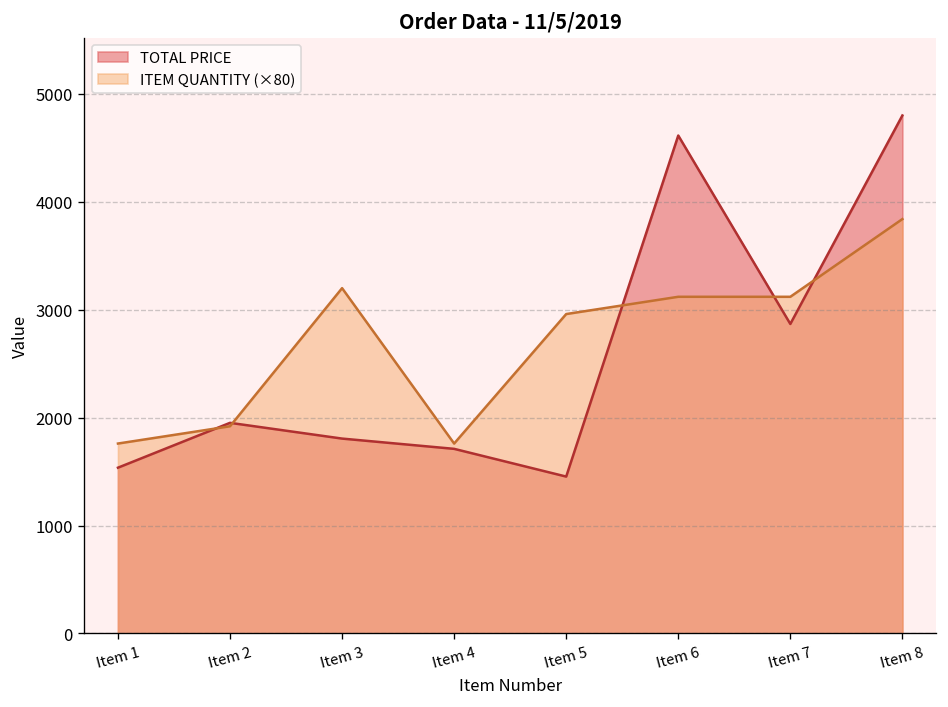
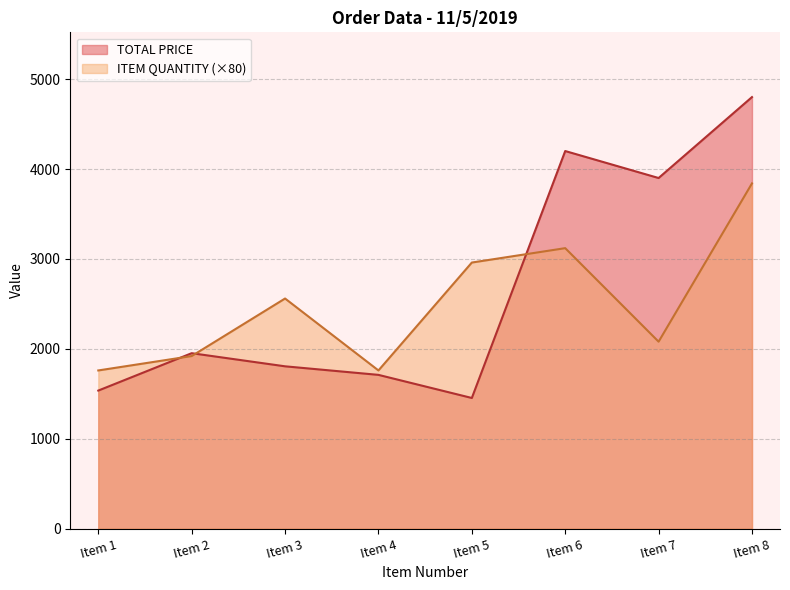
ITEM QUANTITY (×80), Item 3: 3200 -> 2600
TOTAL PRICE, Item 6: 4600 -> 4200
TOTAL PRICE, Item 7: 2900 -> 3900
ITEM QUANTITY (×80), Item 7: 3100 -> 2100
